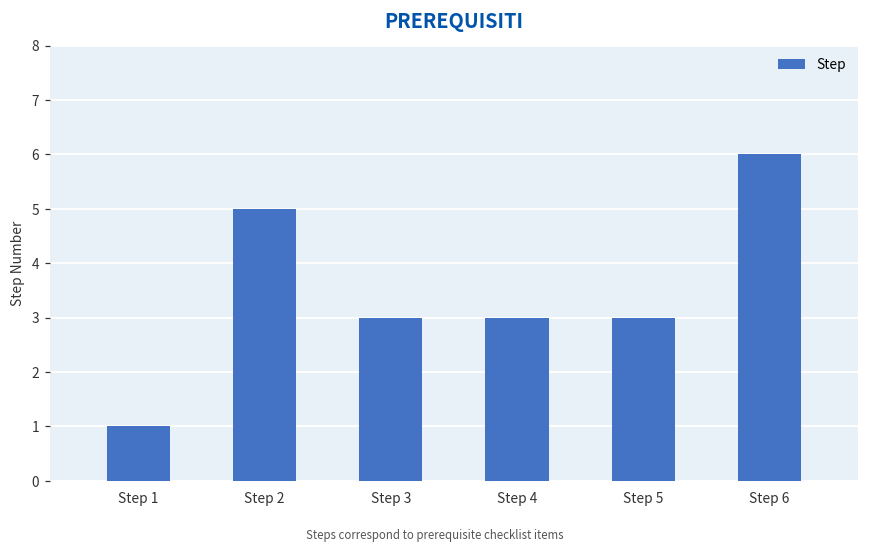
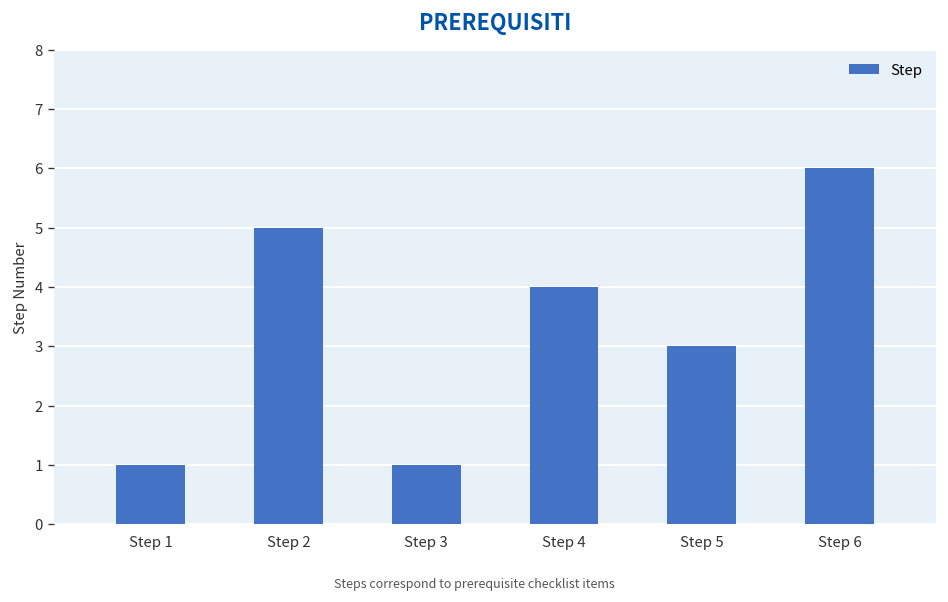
Step 3: 3 -> 1
Step 4: 3 -> 4
